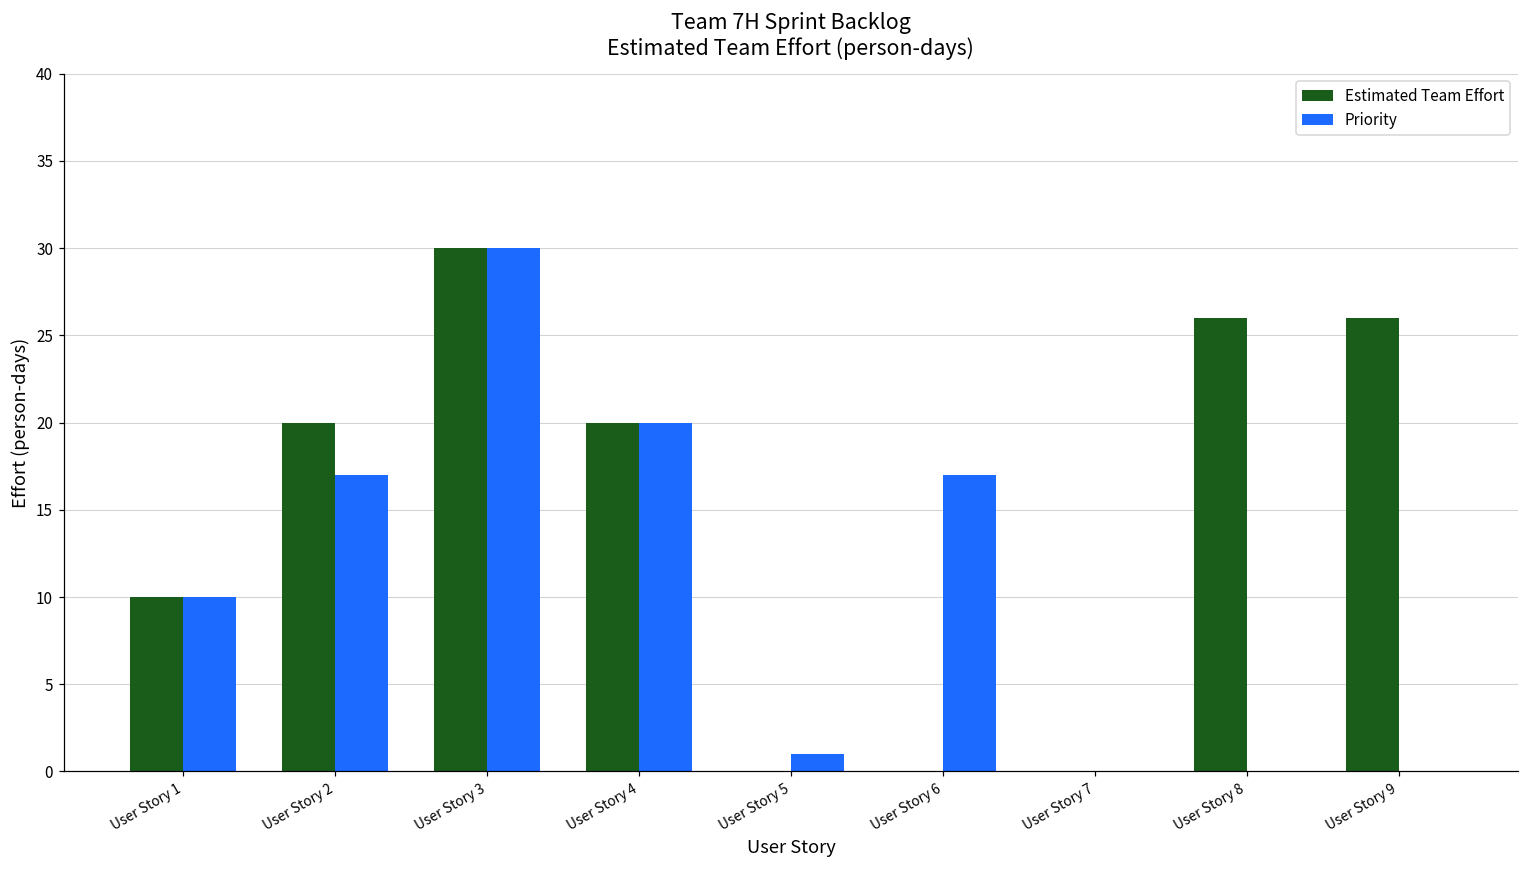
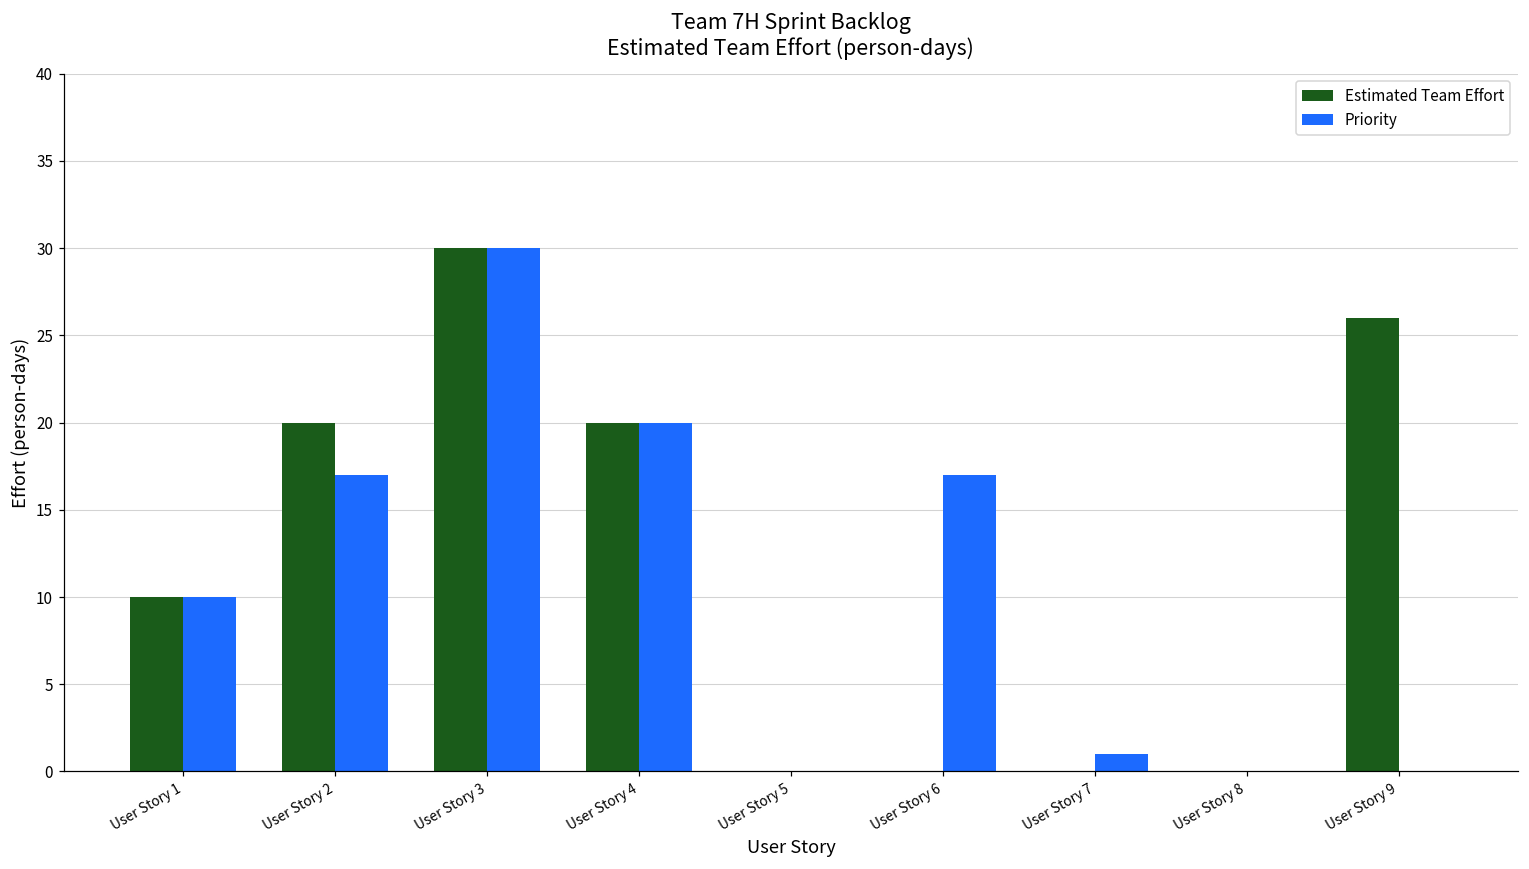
Priority, User Story 5: 1 -> 0
Priority, User Story 7: 0 -> 1
Estimated Team Effort, User Story 8: 26 -> 0
